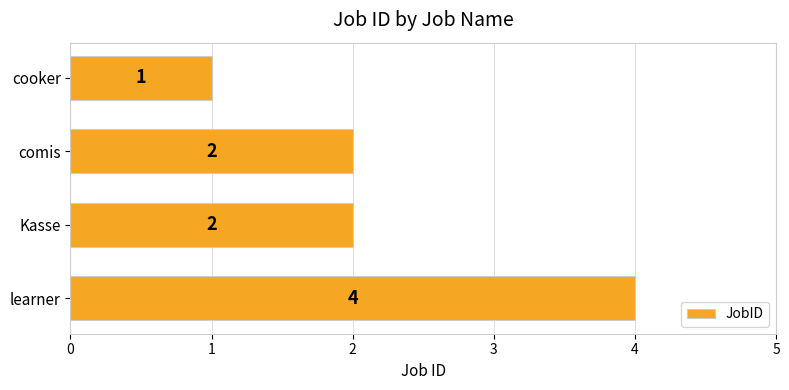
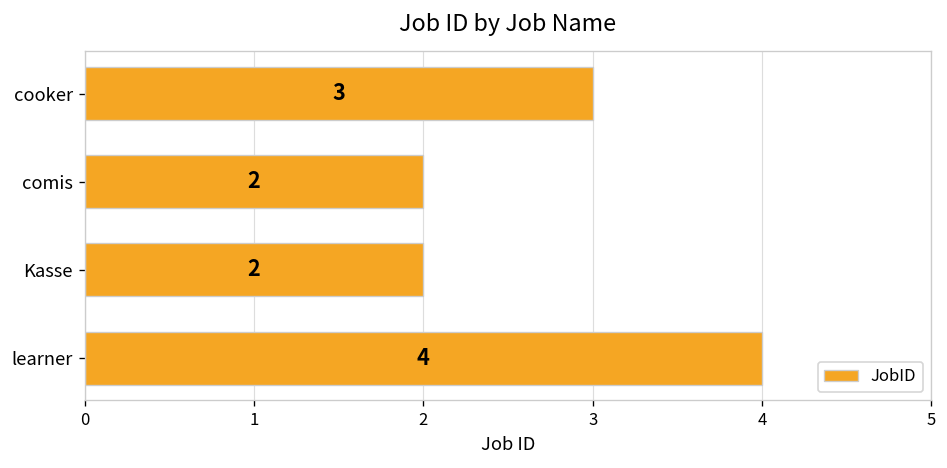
cooker: 1 -> 3
